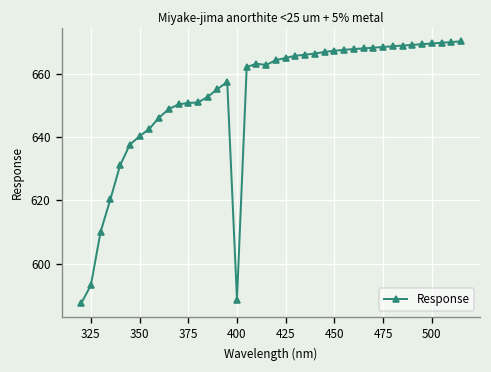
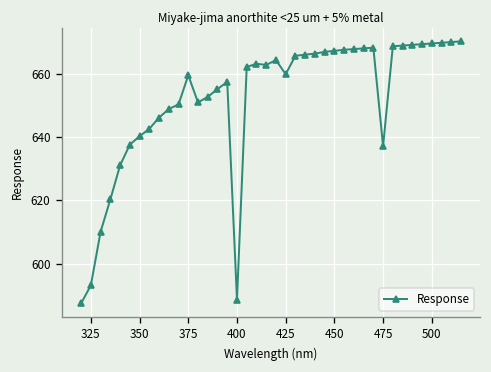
375: 651 -> 660
425: 665 -> 660
475: 669 -> 637
